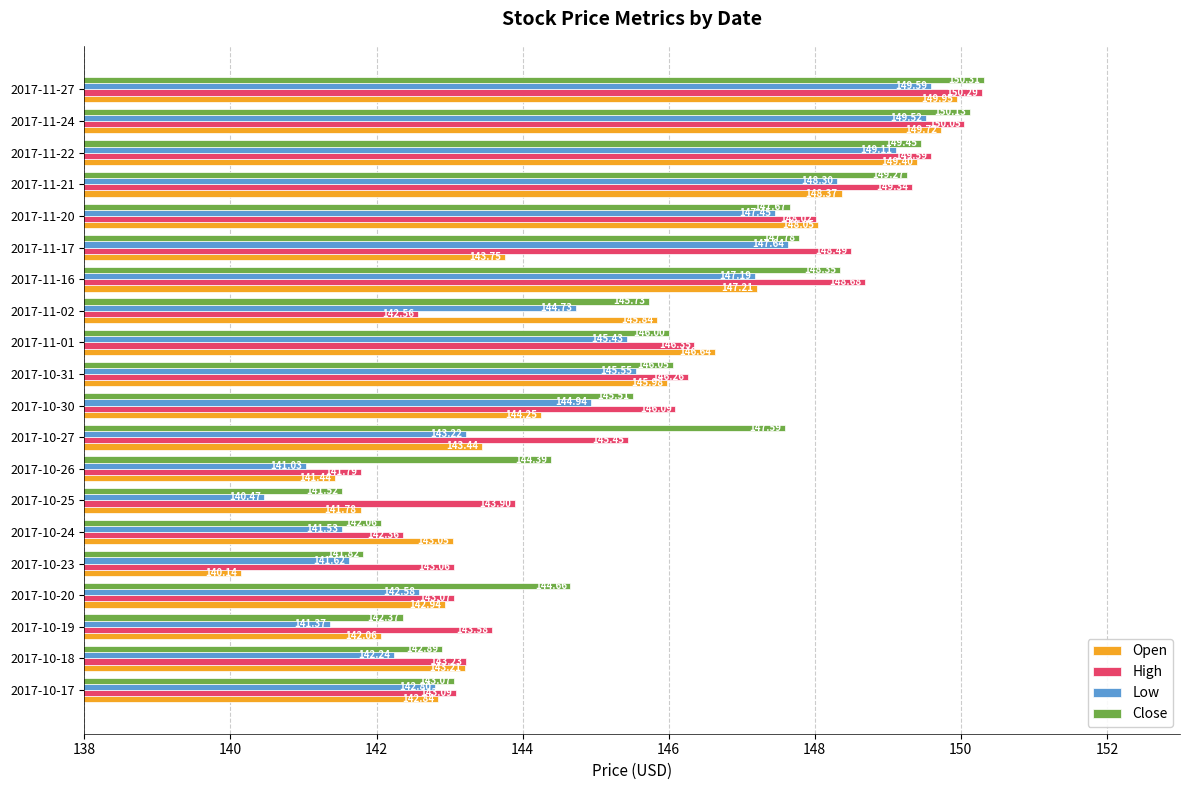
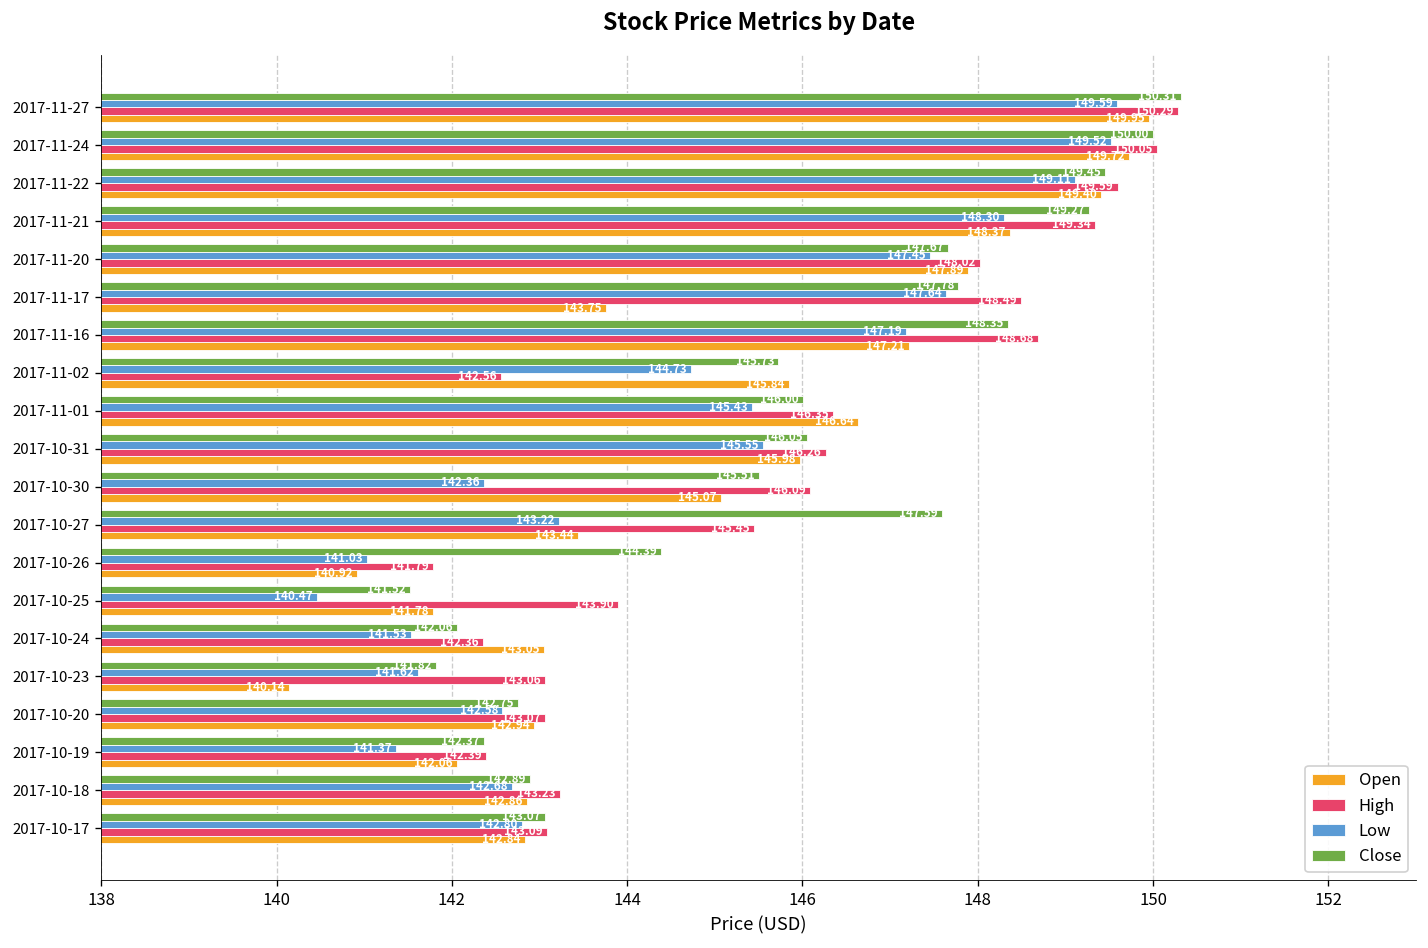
Close, 2017-11-24: 150.1 -> 150.0
Open, 2017-11-20: 148.0 -> 147.9
Low, 2017-10-30: 144.94 -> 142.36
Open, 2017-10-30: 144.25 -> 145.07
Open, 2017-10-26: 141.44 -> 140.92
Close, 2017-10-20: 144.7 -> 142.8
High, 2017-10-19: 143.6 -> 142.4
Low, 2017-10-18: 142.24 -> 142.68
Open, 2017-10-18: 143.21 -> 142.86
